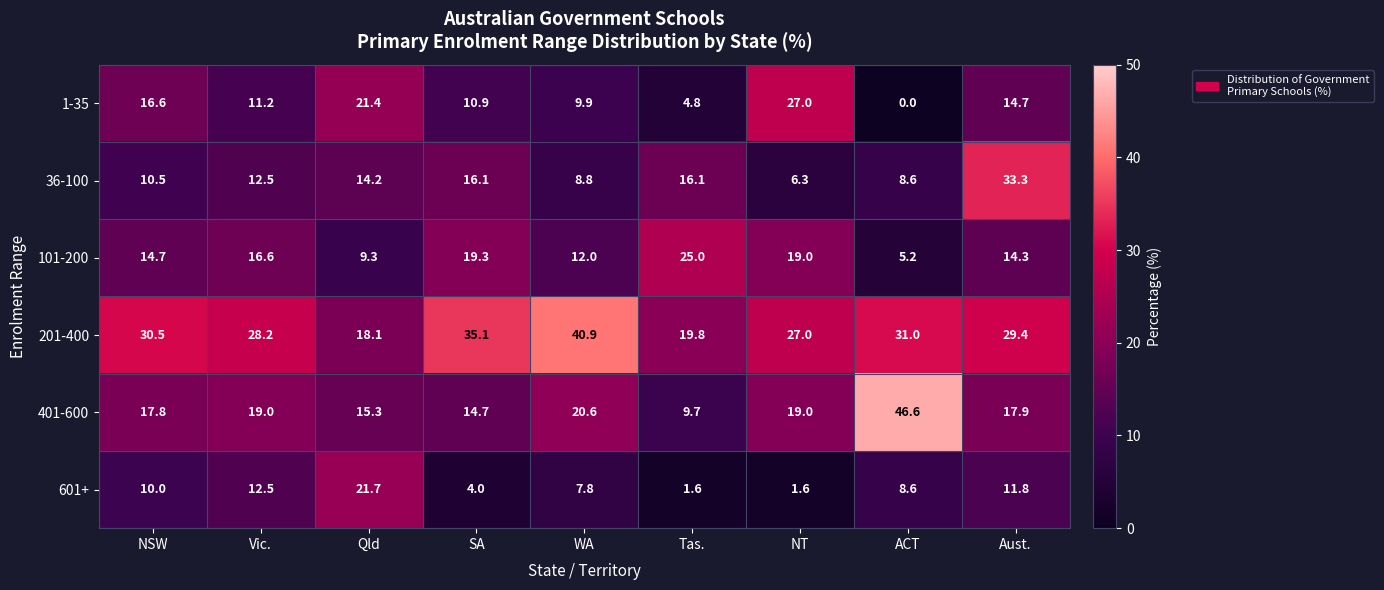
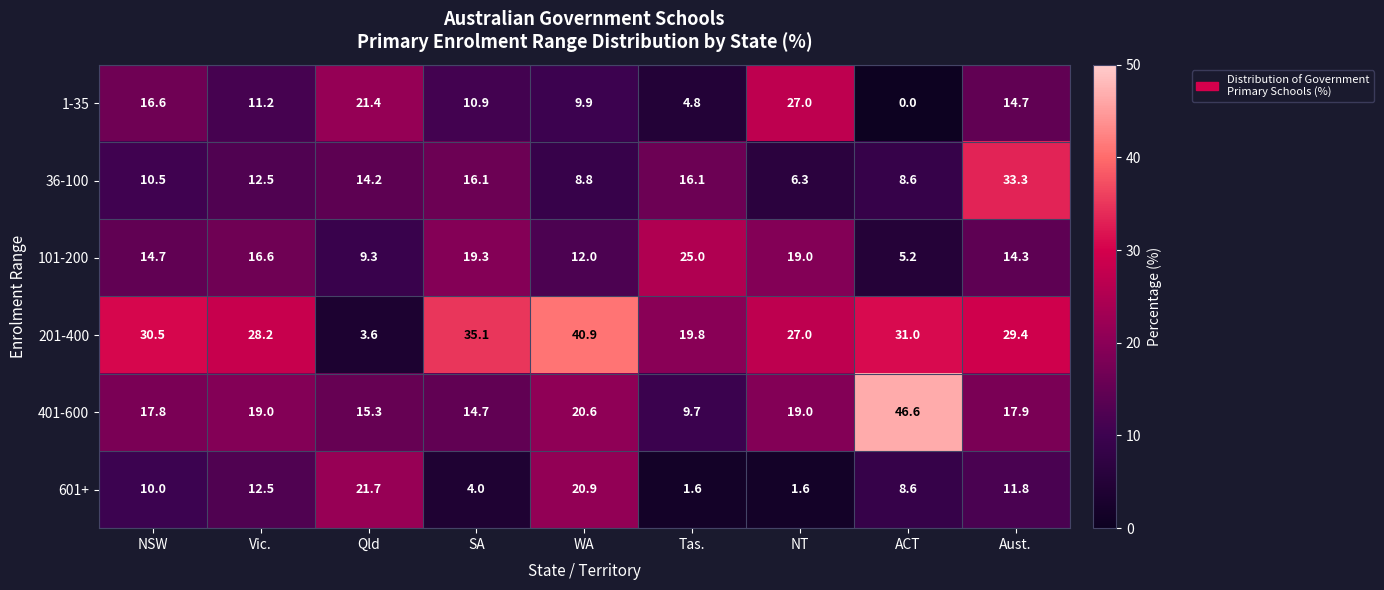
201-400, Qld: 18.1 -> 3.6
601+, WA: 7.8 -> 20.9
